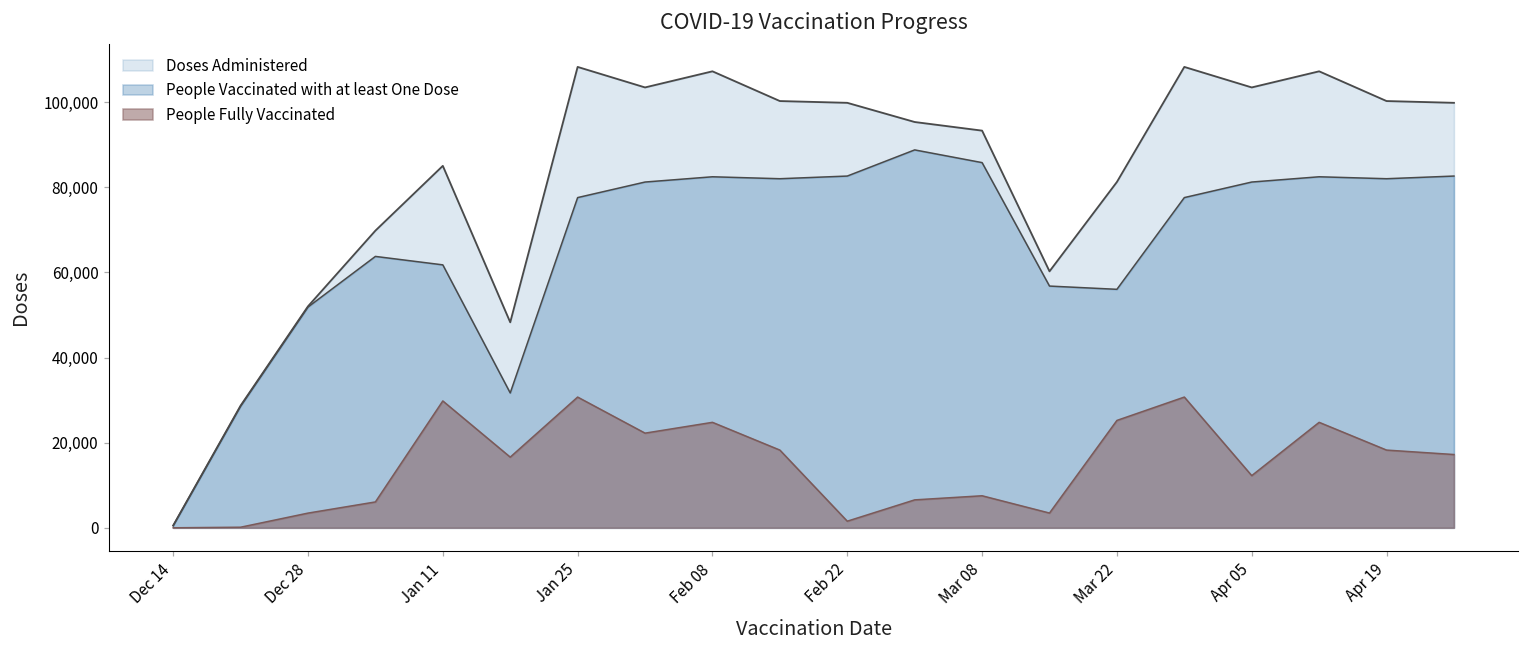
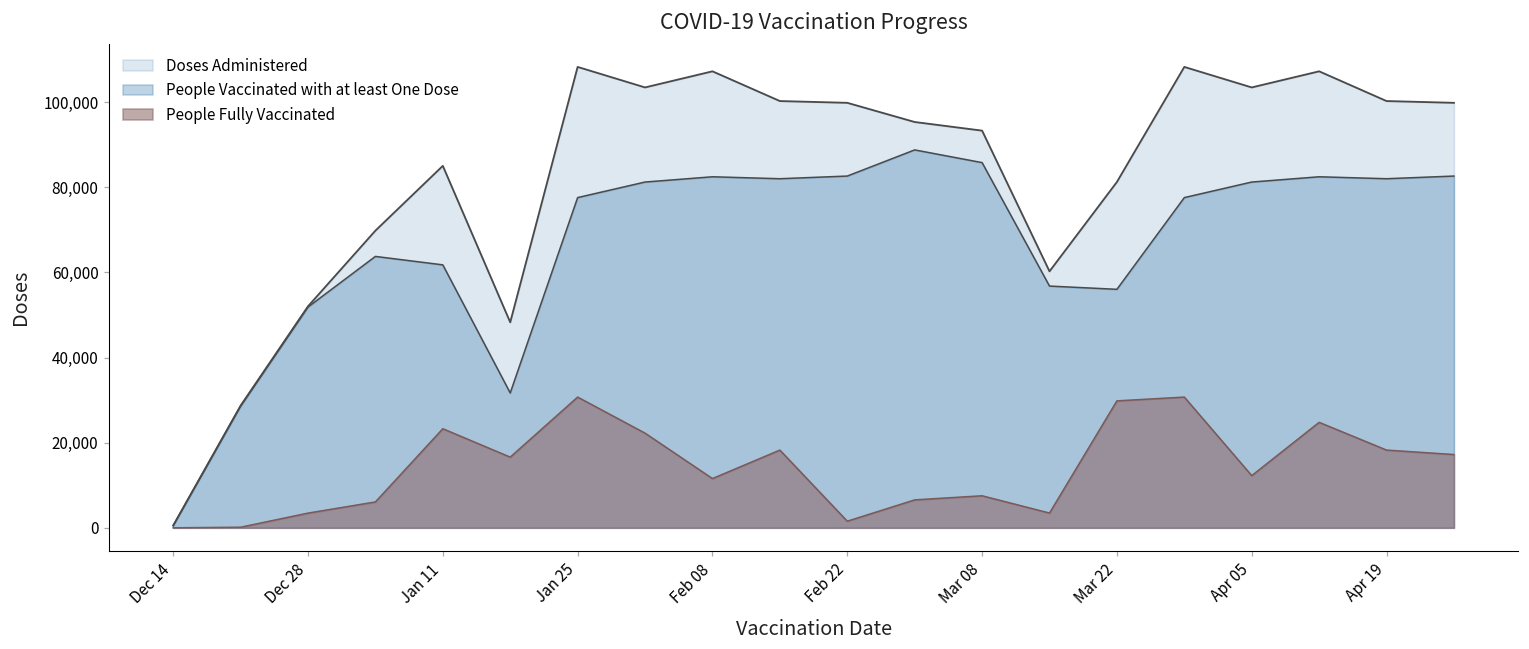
People Fully Vaccinated, Jan 11: 30,000 -> 23,000
People Fully Vaccinated, Feb 08: 25,000 -> 12,000
People Fully Vaccinated, Mar 22: 25,000 -> 30,000
